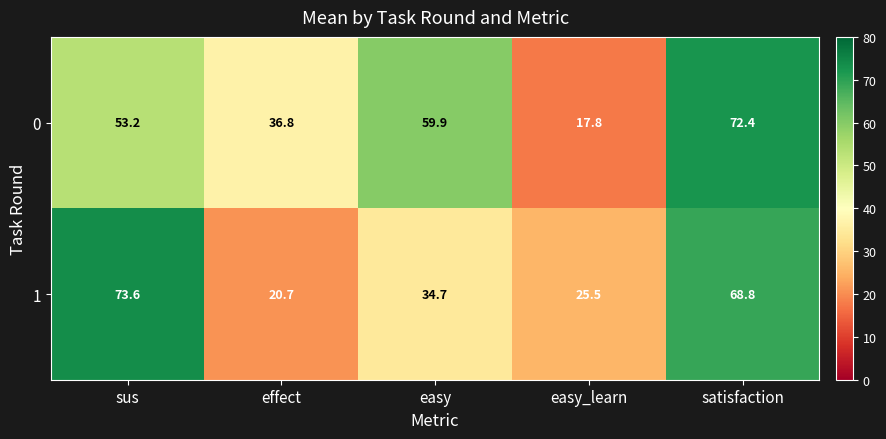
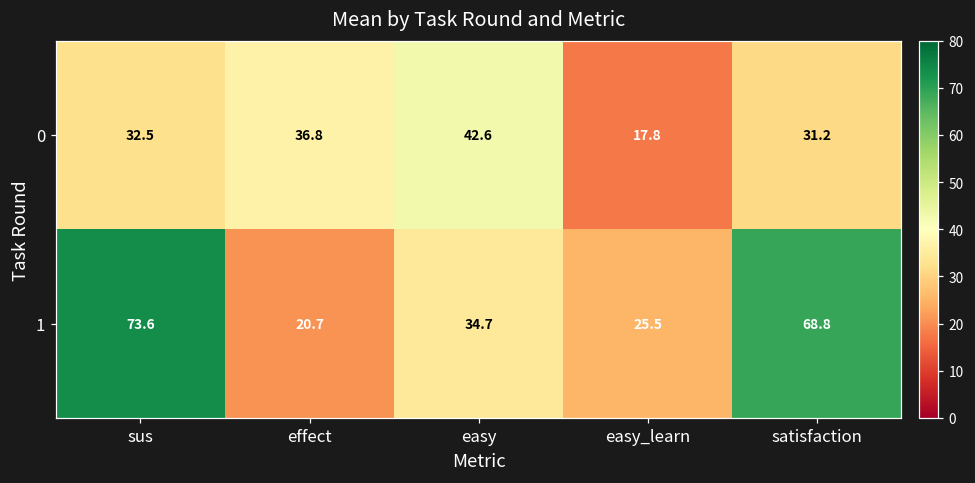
0, sus: 53.2 -> 32.5
0, easy: 59.9 -> 42.6
0, satisfaction: 72.4 -> 31.2
